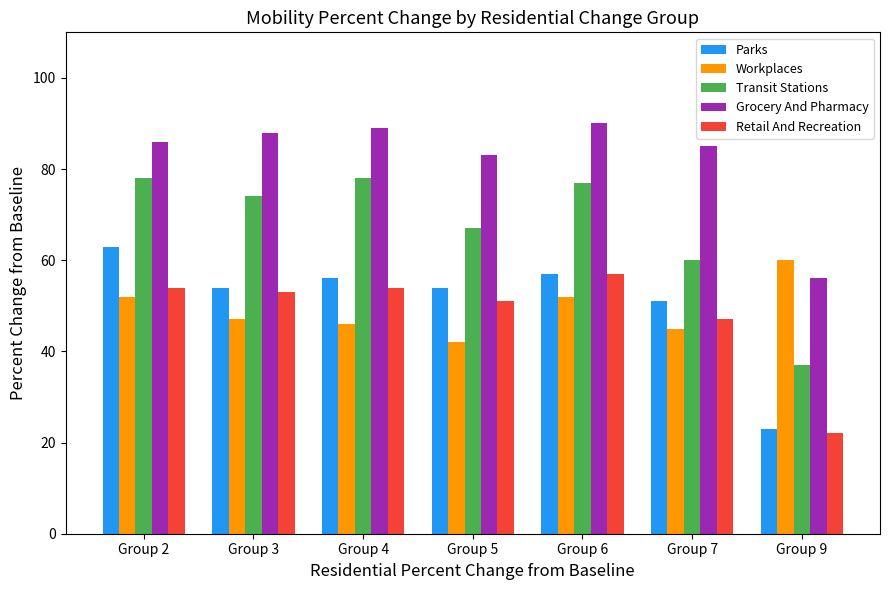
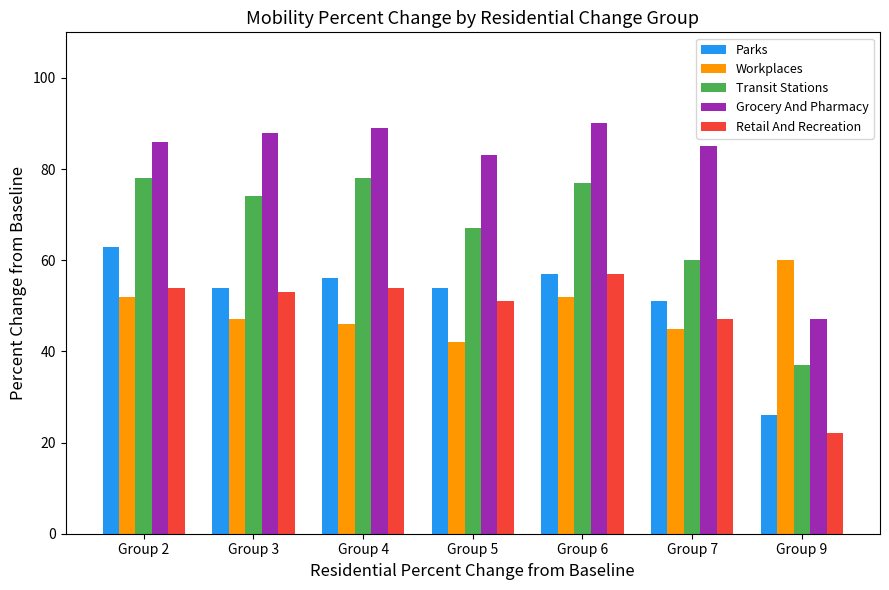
Parks, Group 9: 23 -> 26
Grocery And Pharmacy, Group 9: 56 -> 47
